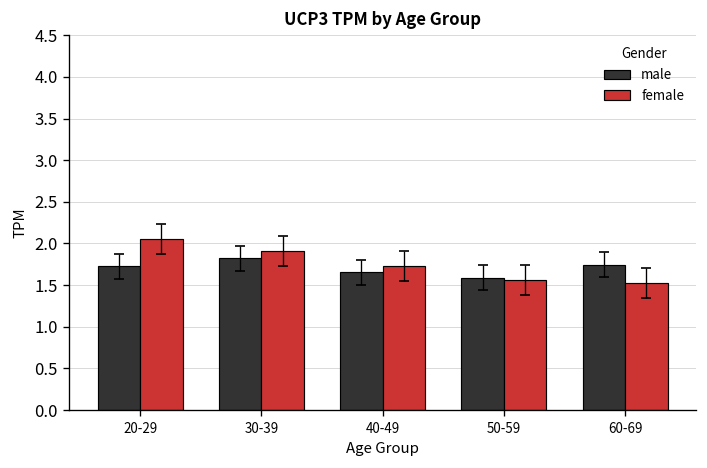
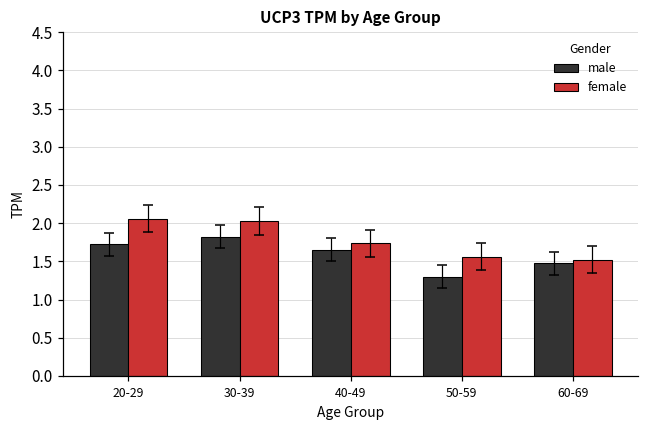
female, 30-39: 1.9 -> 2.0
male, 50-59: 1.6 -> 1.3
male, 60-69: 1.7 -> 1.5
